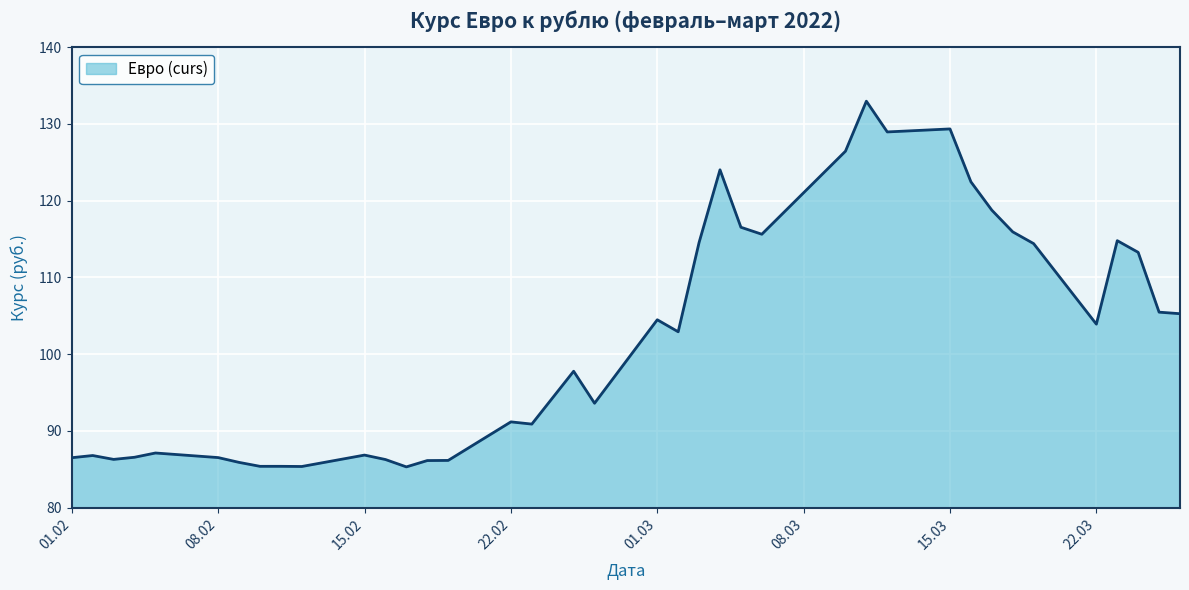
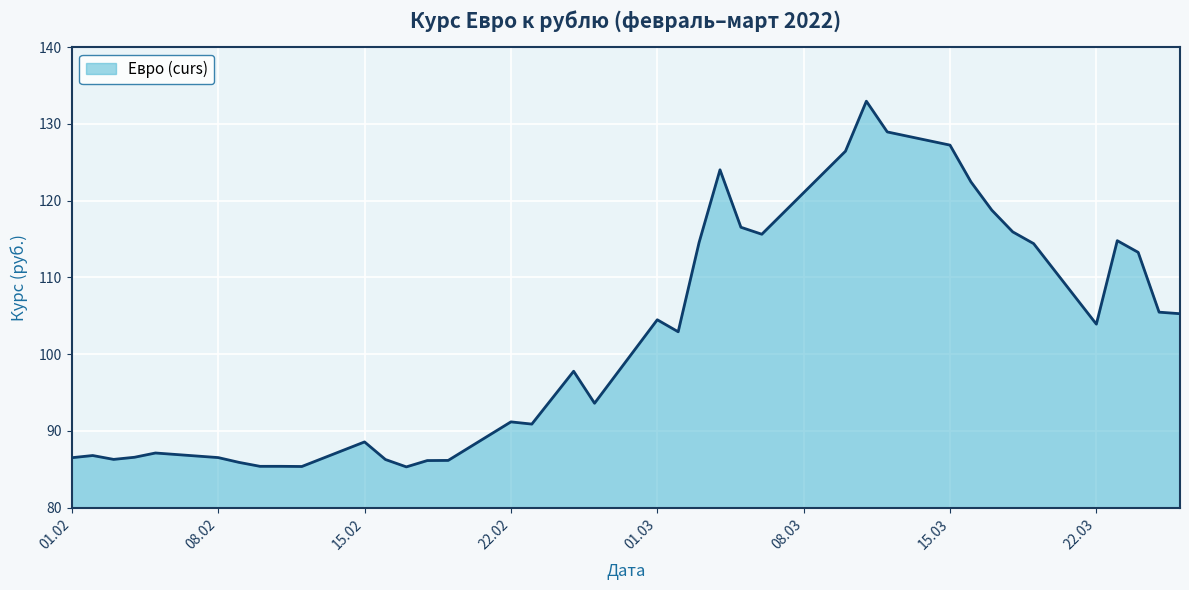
15.02: 87 -> 89
15.03: 129 -> 127
